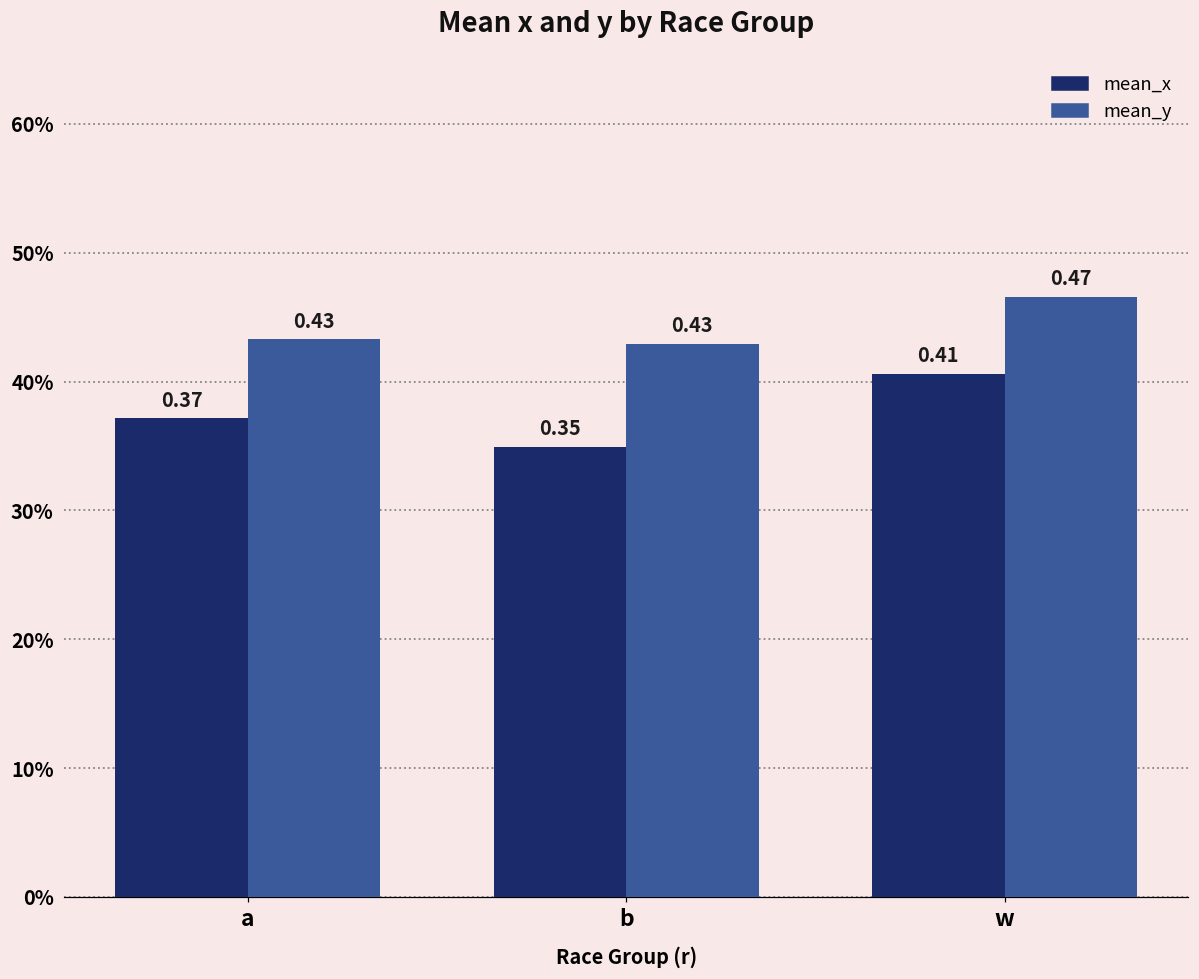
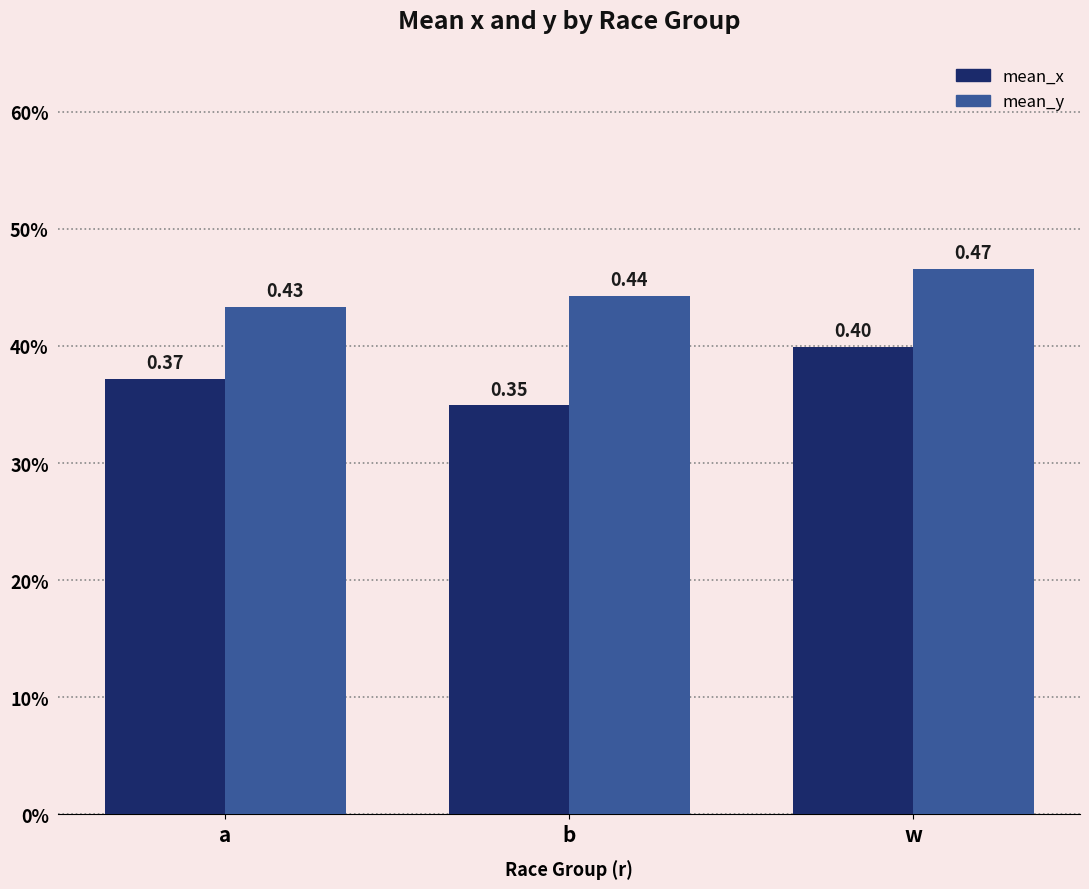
mean_y, b: 0.43 -> 0.44
mean_x, w: 0.41 -> 0.40
